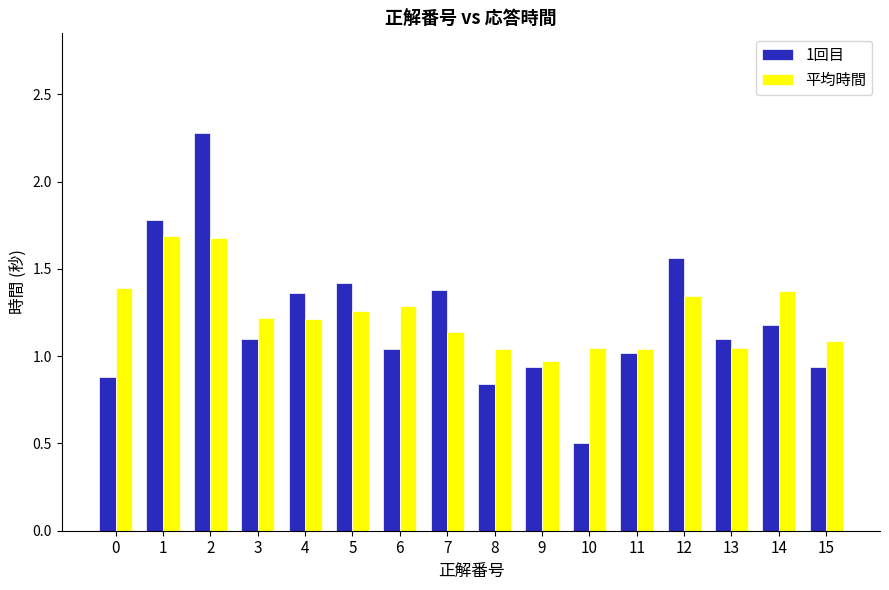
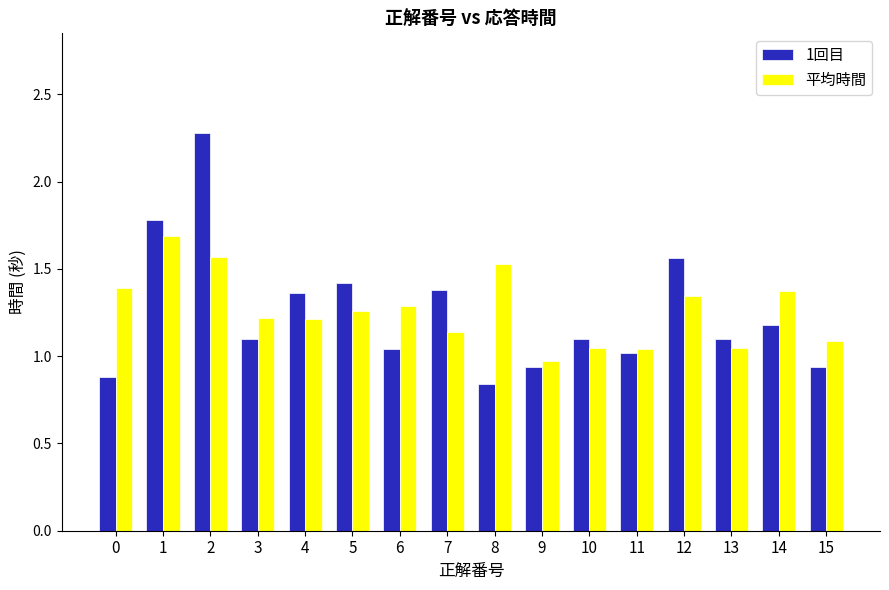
平均時間, 2: 1.68 -> 1.57
平均時間, 8: 1.04 -> 1.53
1回目, 10: 0.5 -> 1.1
